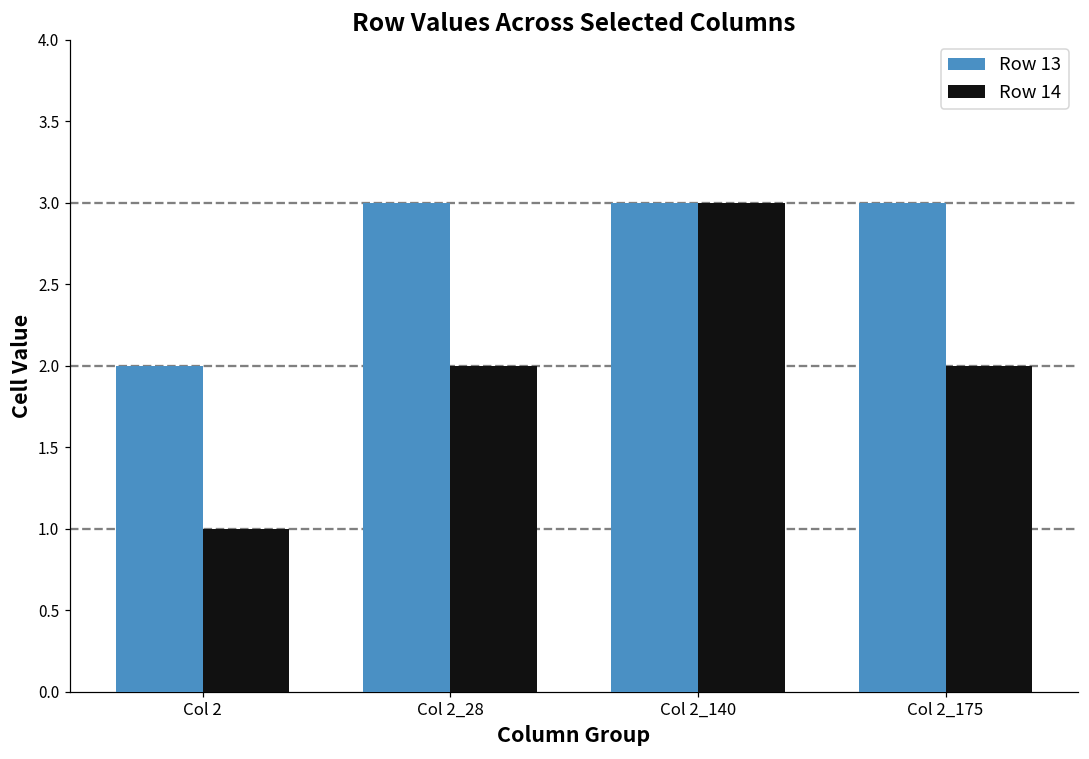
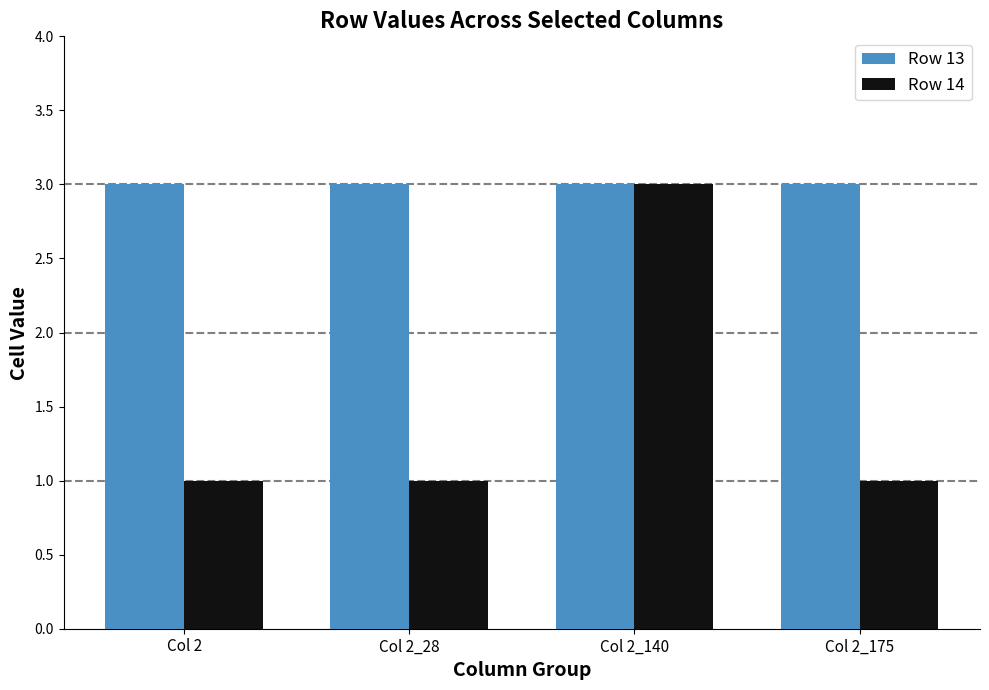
Row 13, Col 2: 2 -> 3
Row 14, Col 2_28: 2 -> 1
Row 14, Col 2_175: 2 -> 1
